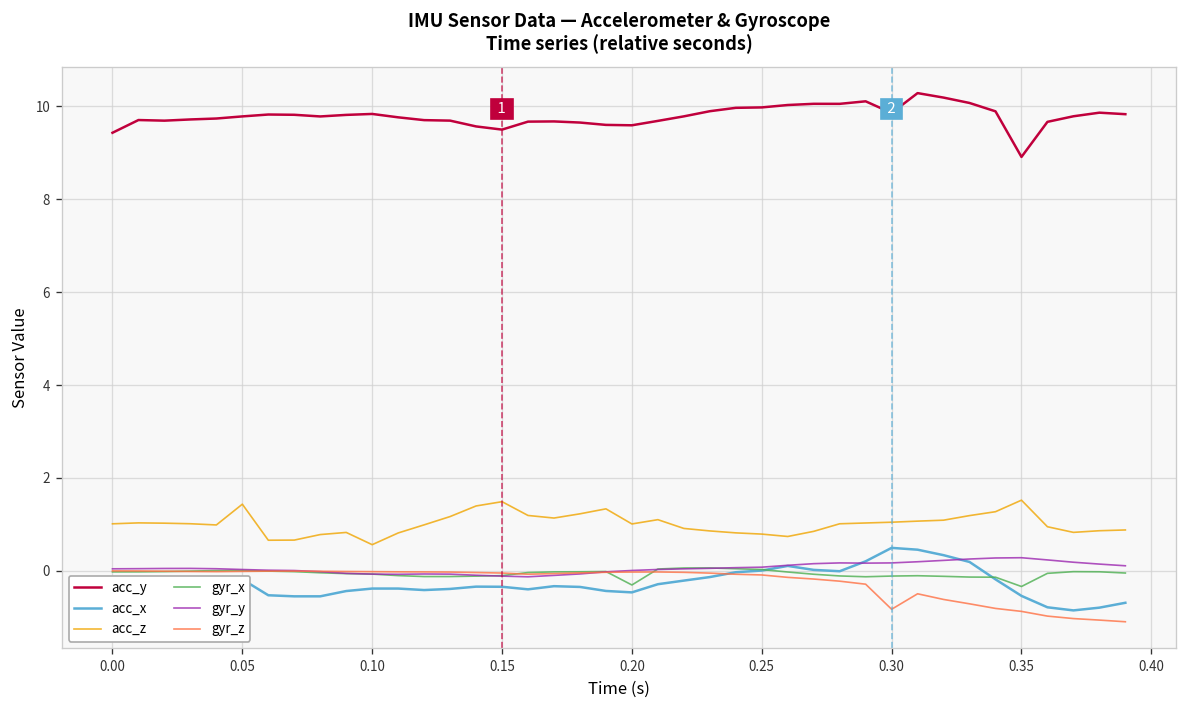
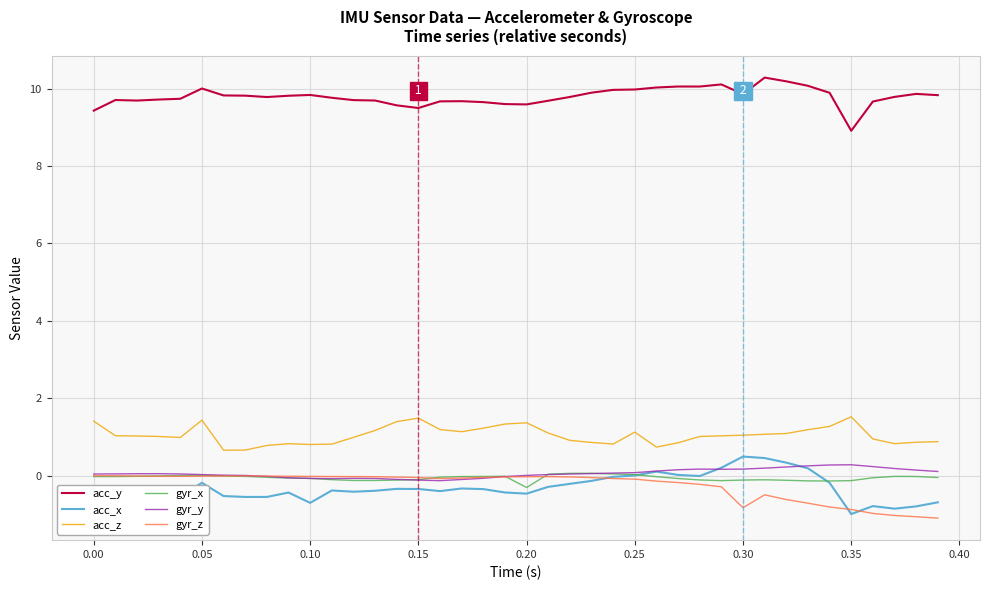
acc_z, 0.00: 1.0 -> 1.4
acc_y, 0.05: 9.8 -> 10.0
acc_x, 0.10: -0.4 -> -0.7
acc_z, 0.10: 0.6 -> 0.8
acc_z, 0.20: 1.0 -> 1.4
acc_z, 0.25: 0.8 -> 1.1
acc_x, 0.35: -0.5 -> -1.0
gyr_x, 0.35: -0.3 -> -0.1
